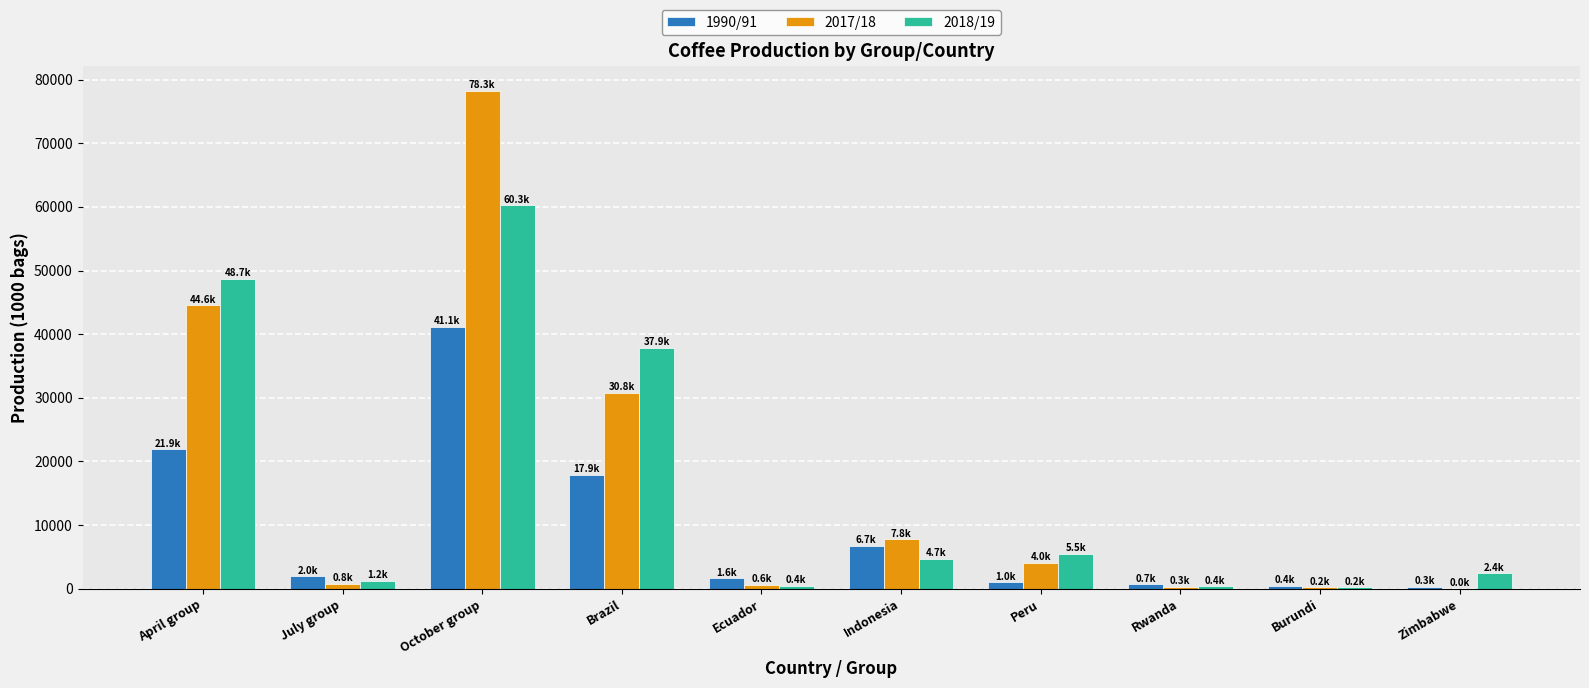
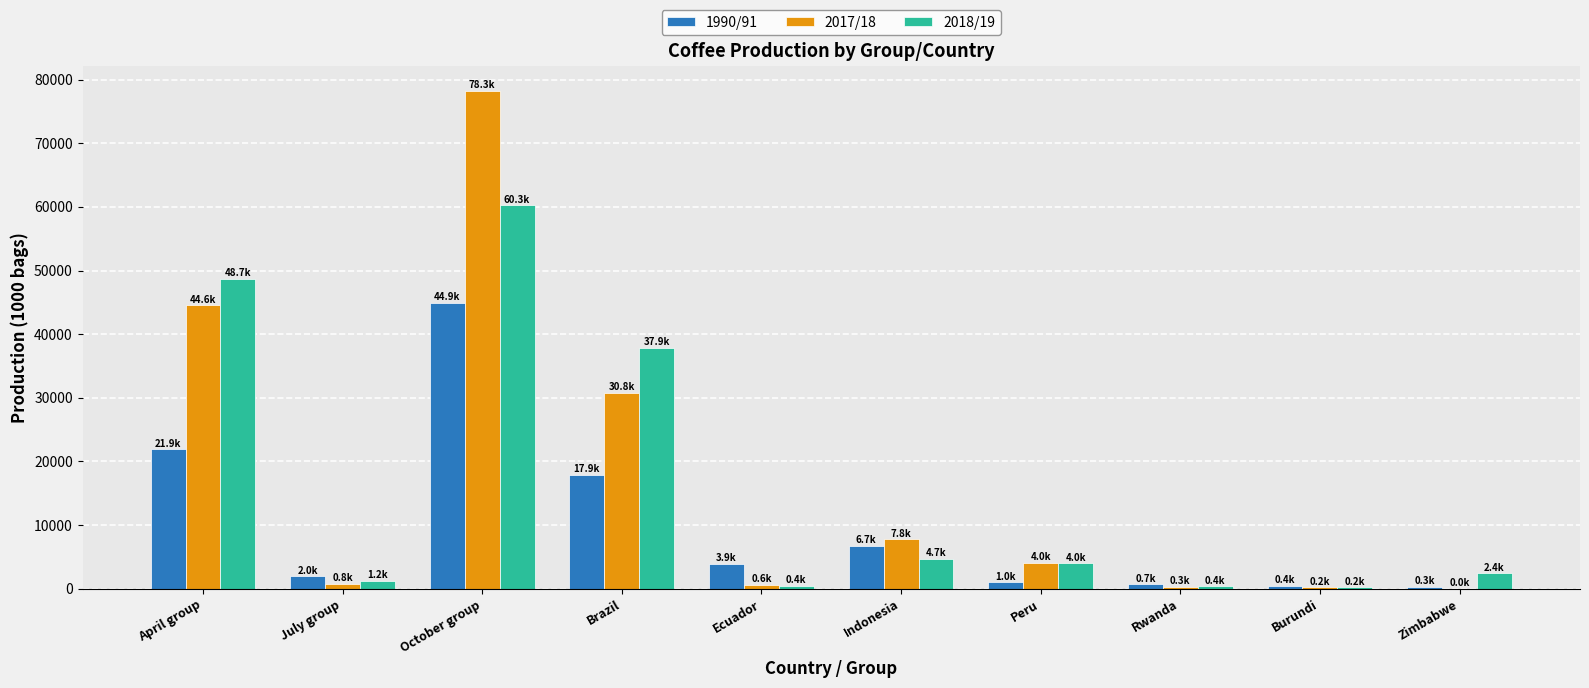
1990/91, October group: 41.1k -> 44.9k
1990/91, Ecuador: 1.6k -> 3.9k
2018/19, Peru: 5.5k -> 4.0k
